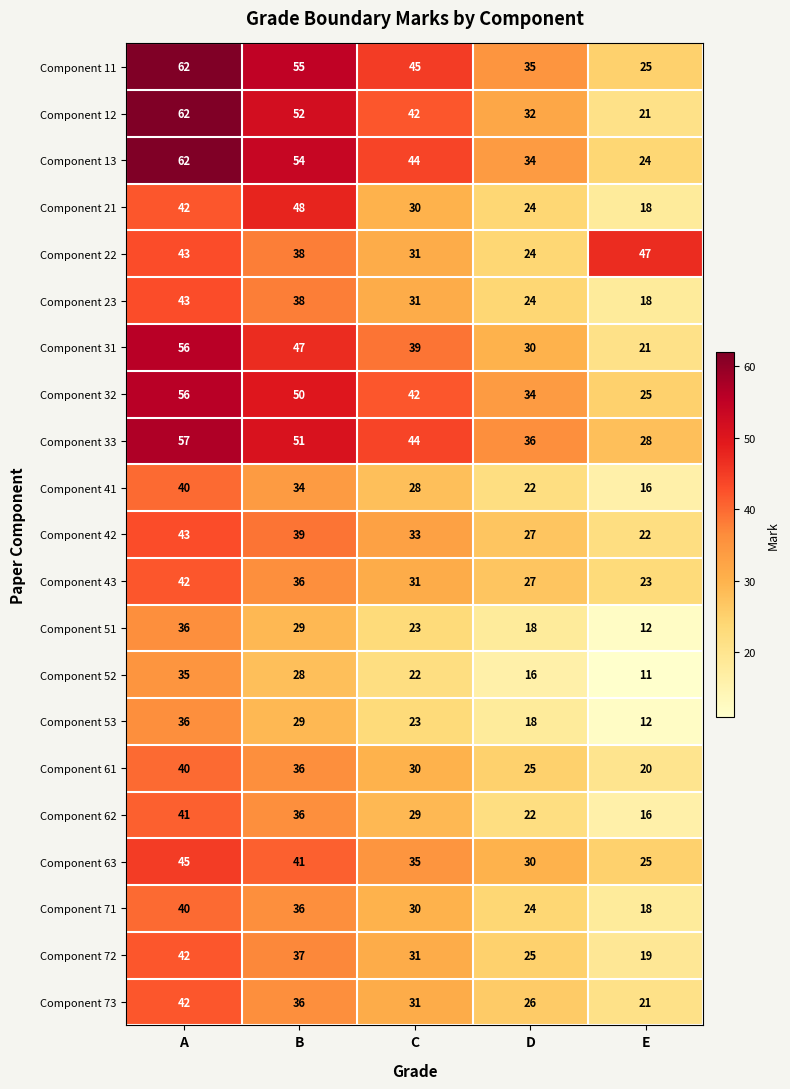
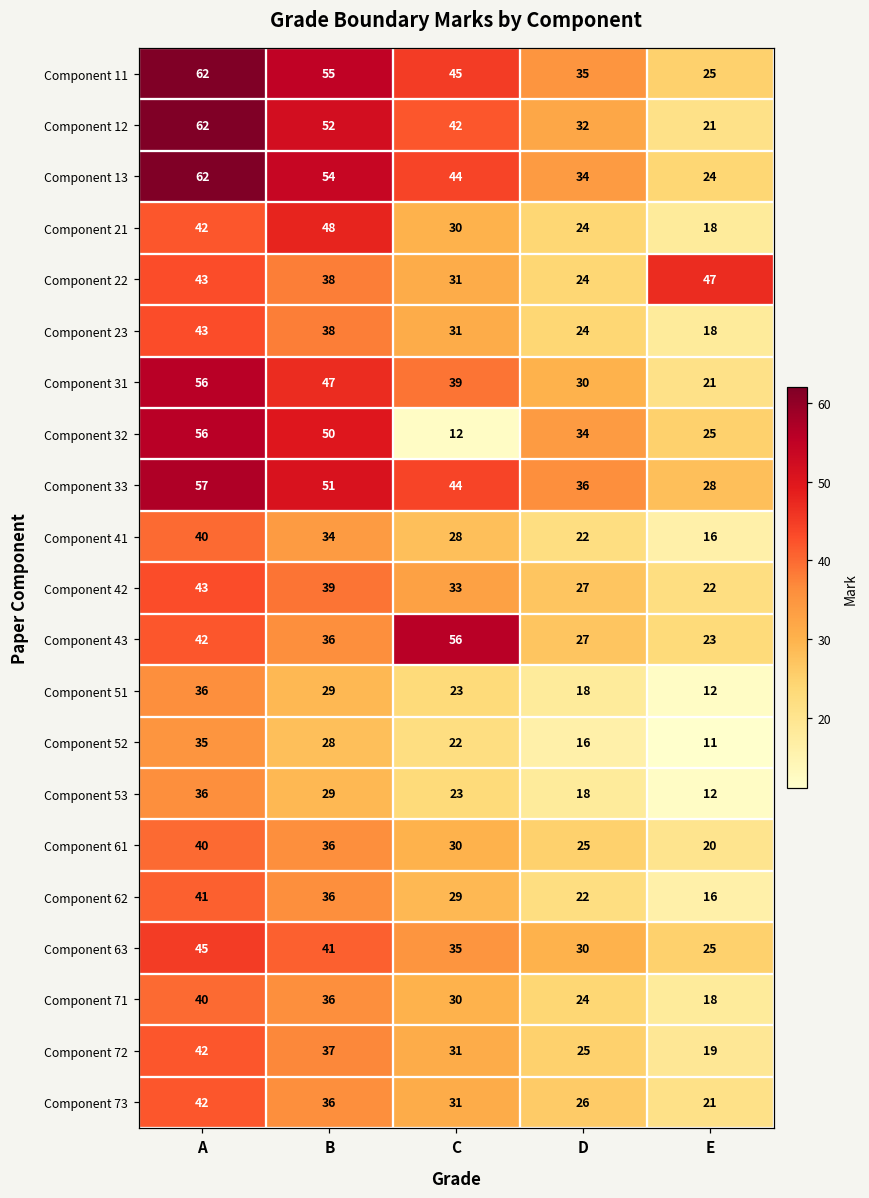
Component 32, C: 42 -> 12
Component 43, C: 31 -> 56
